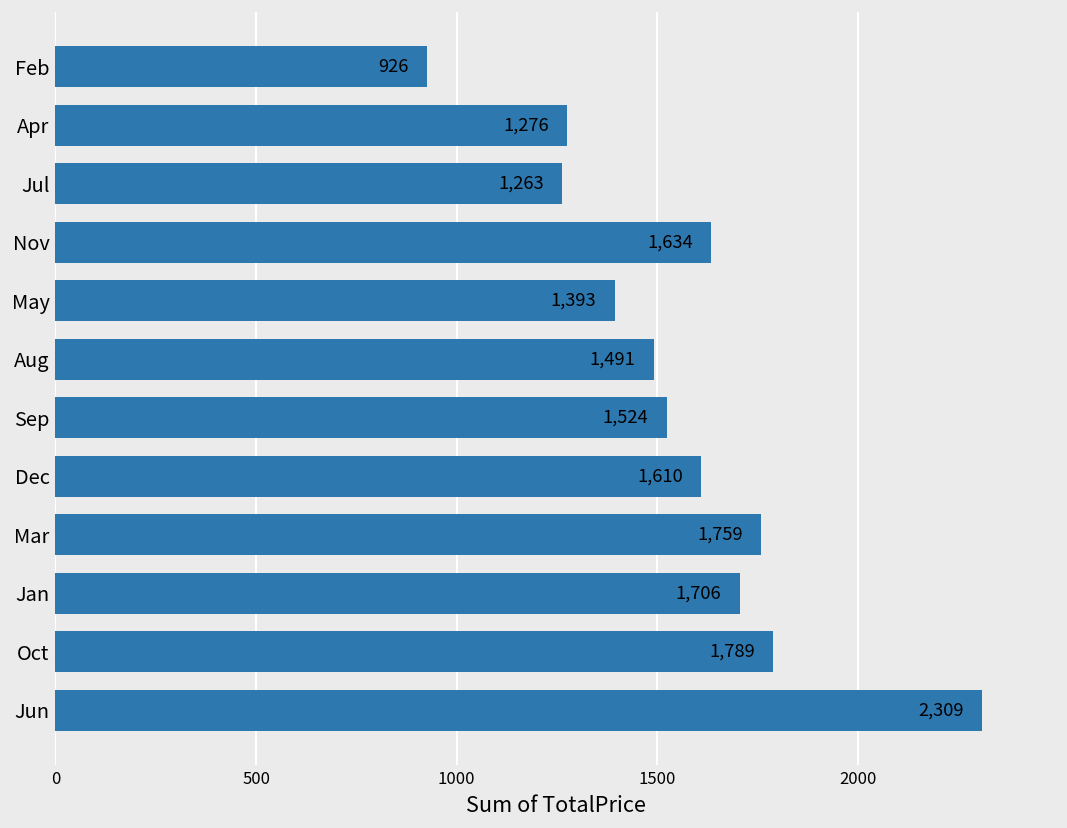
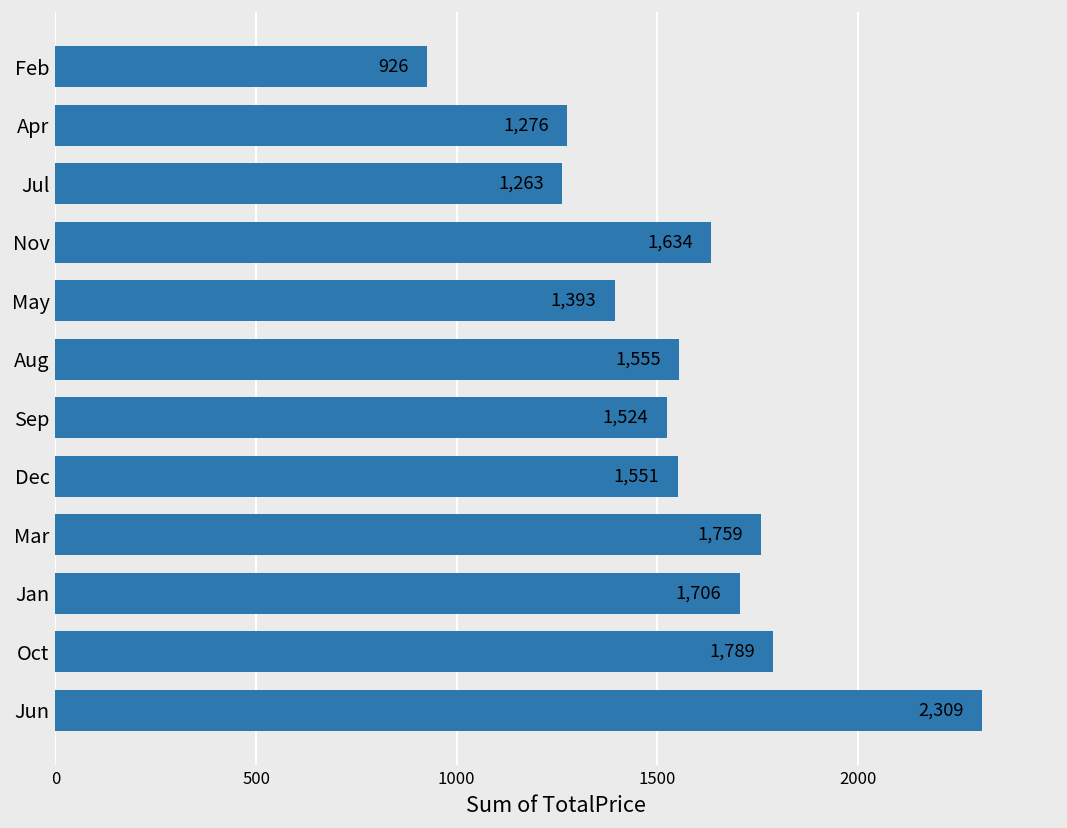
Aug: 1,491 -> 1,555
Dec: 1,610 -> 1,551
